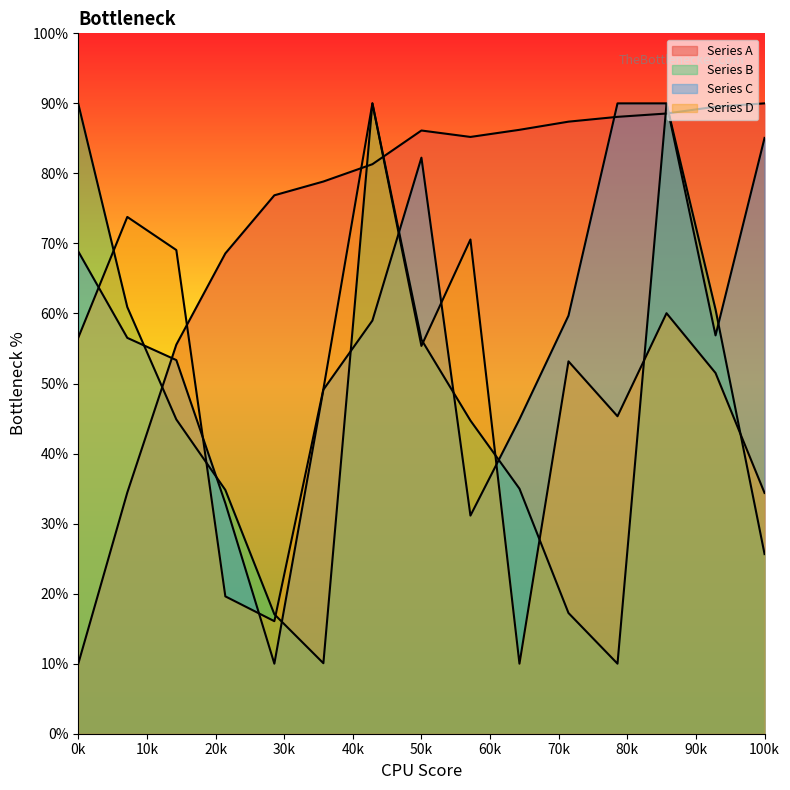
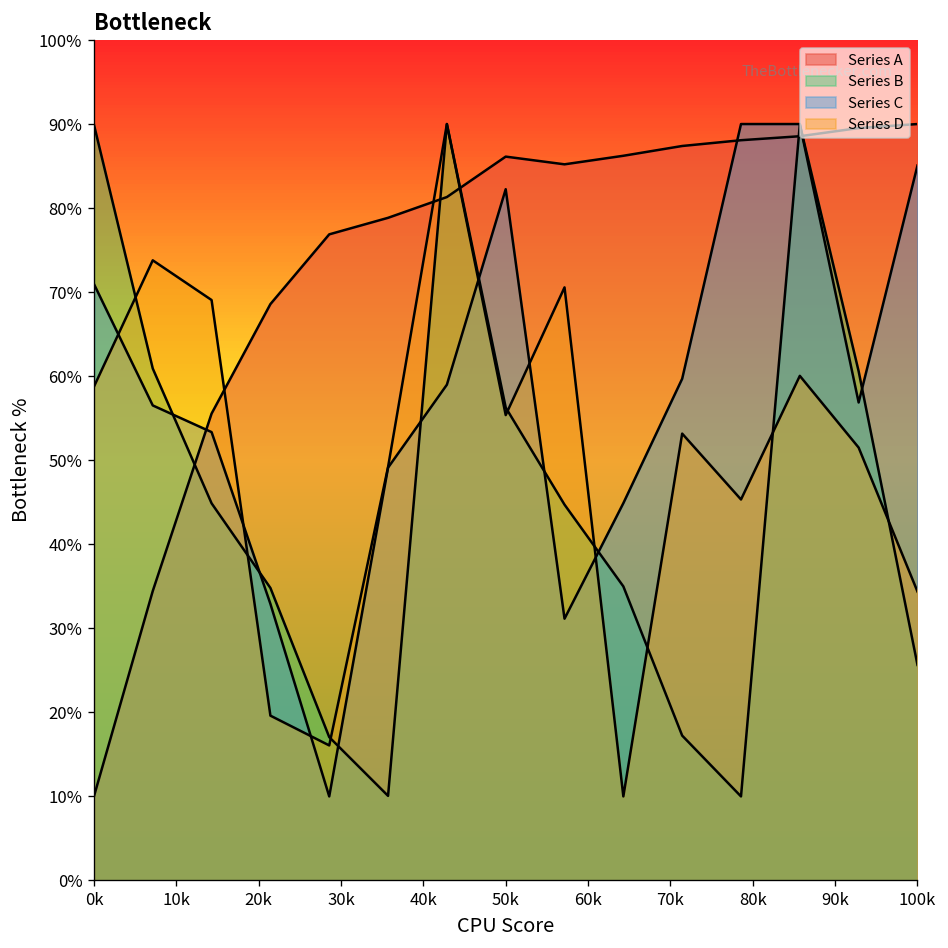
Series C, 0k: 69% -> 71%
Series D, 0k: 57% -> 59%
